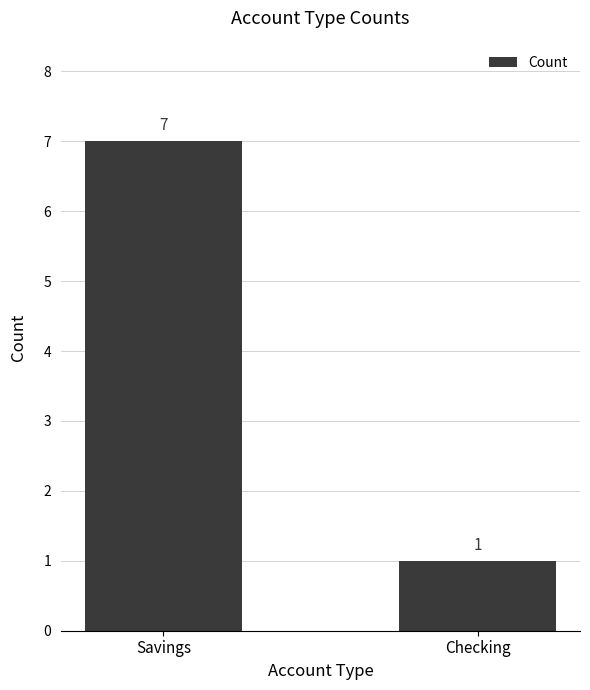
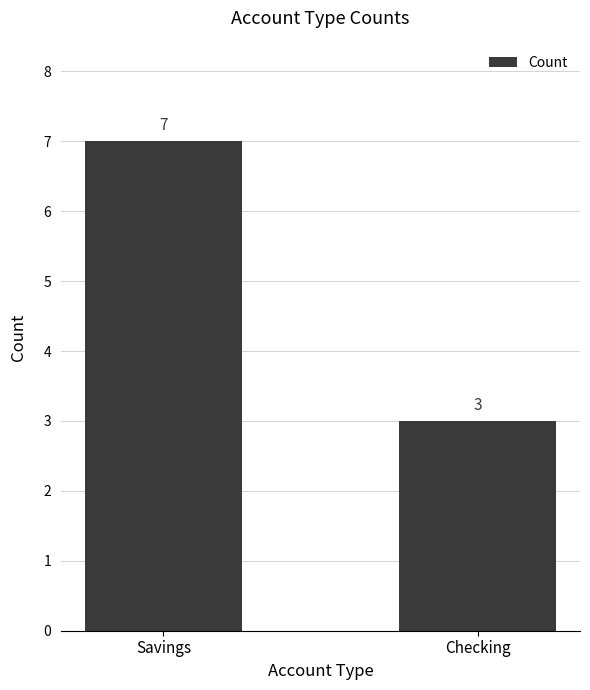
Checking: 1 -> 3
